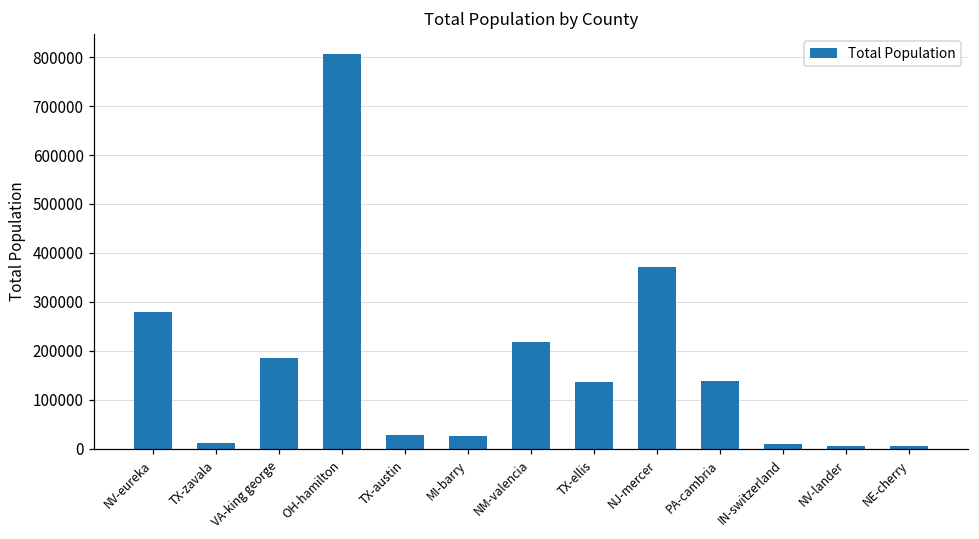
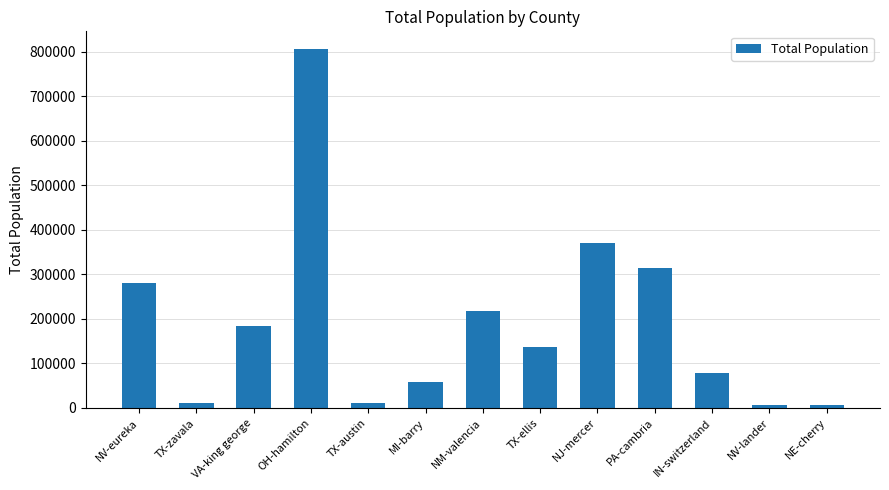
TX-austin: 30000 -> 10000
MI-barry: 30000 -> 60000
PA-cambria: 140000 -> 310000
IN-switzerland: 10000 -> 80000
